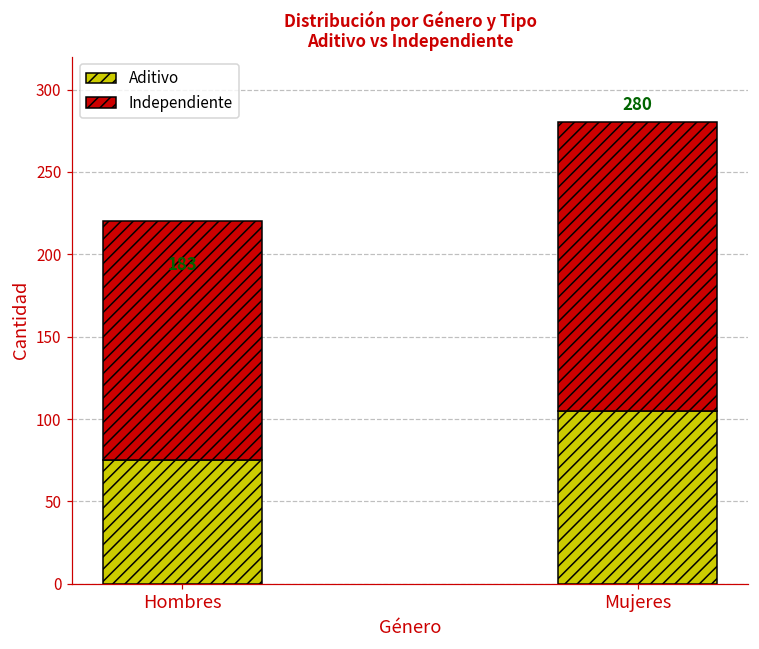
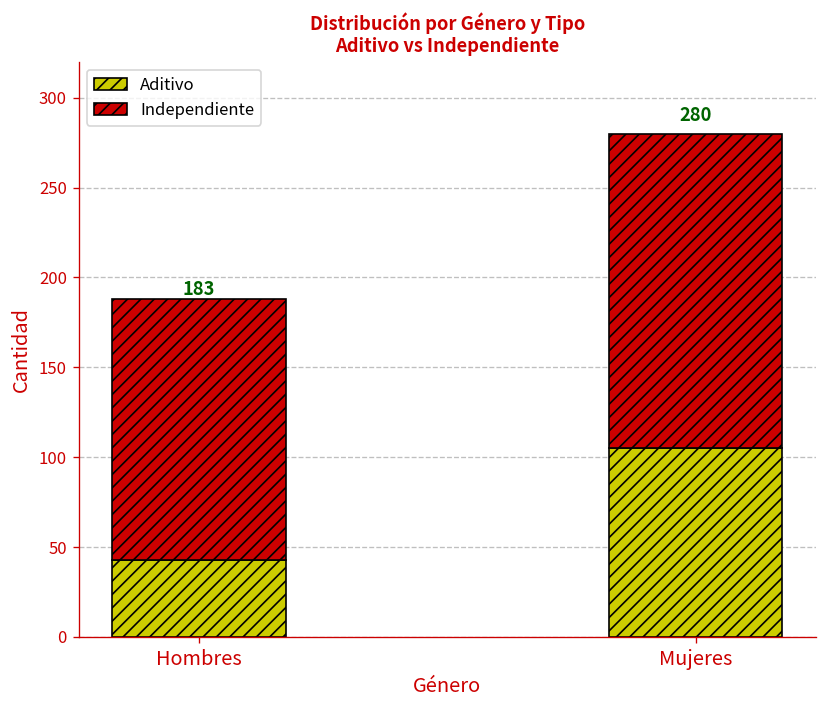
Aditivo, Hombres: 75 -> 43
